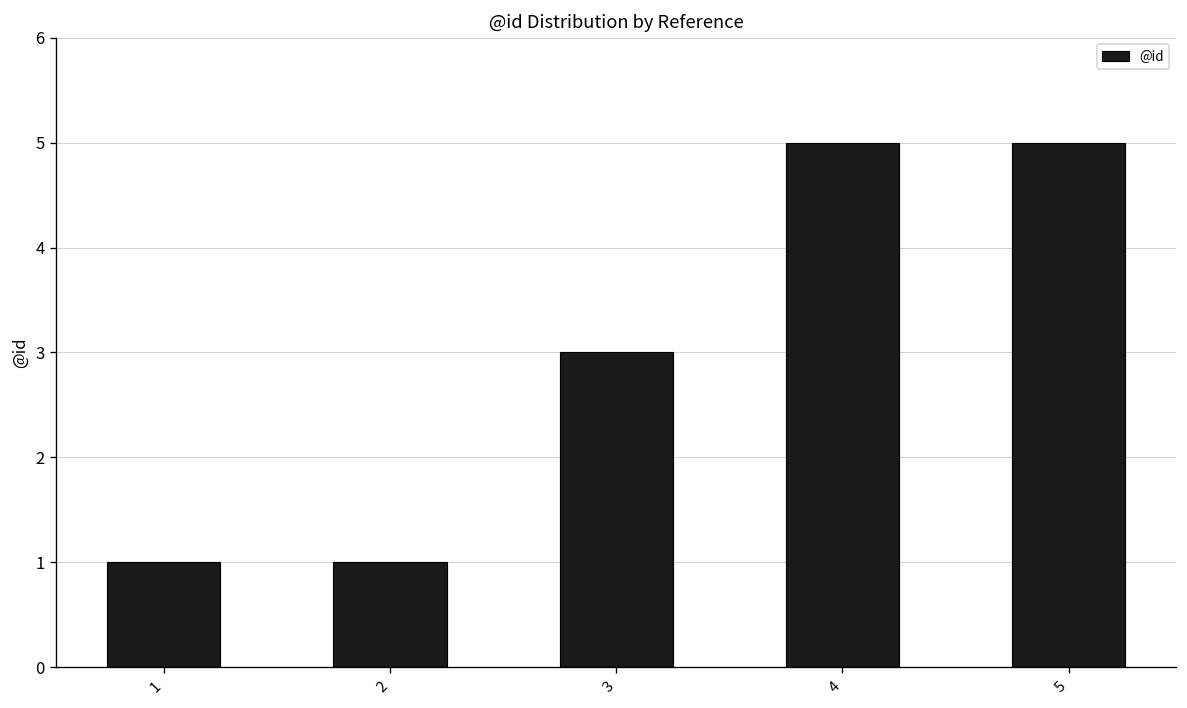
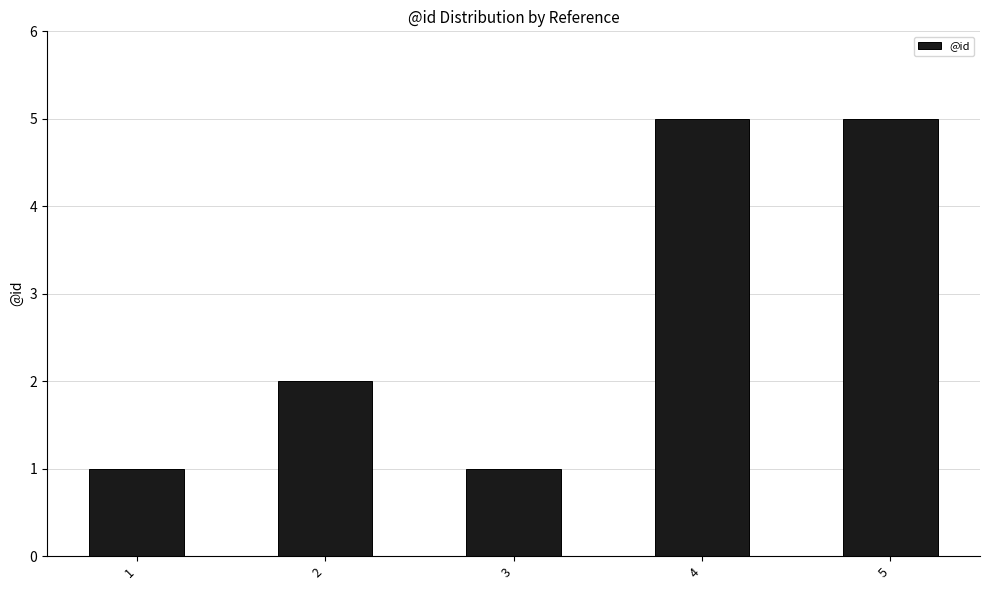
2: 1 -> 2
3: 3 -> 1
